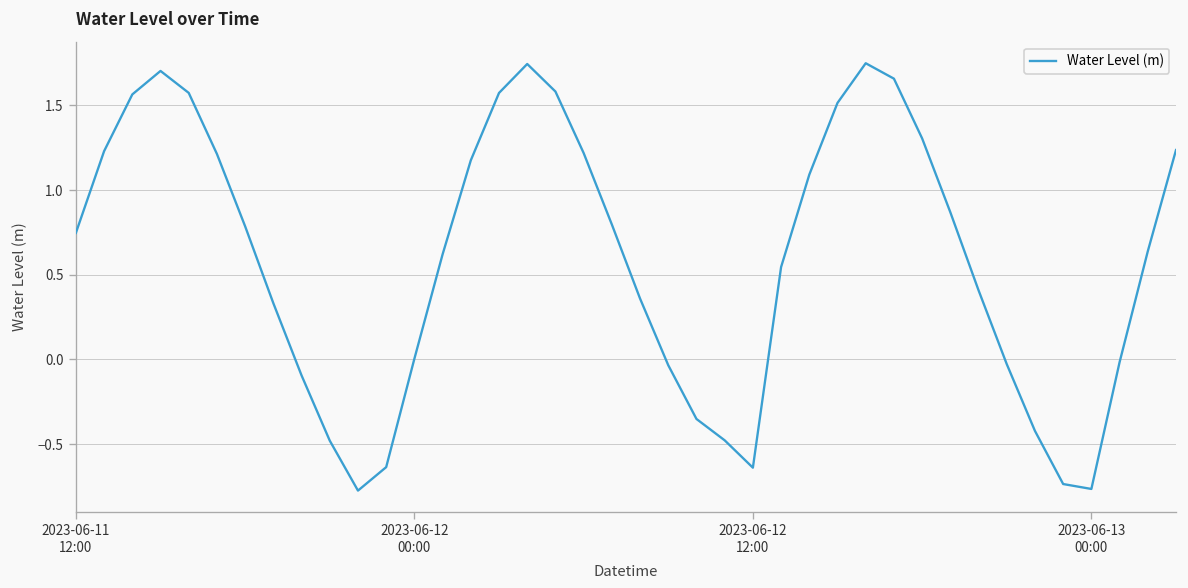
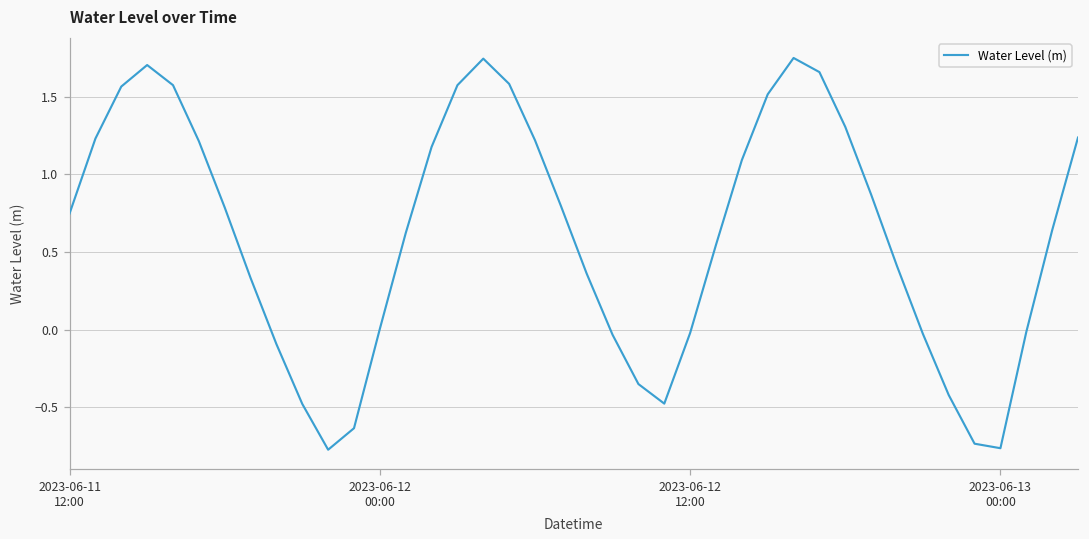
2023-06-12 12:00: -0.64 -> -0.02
